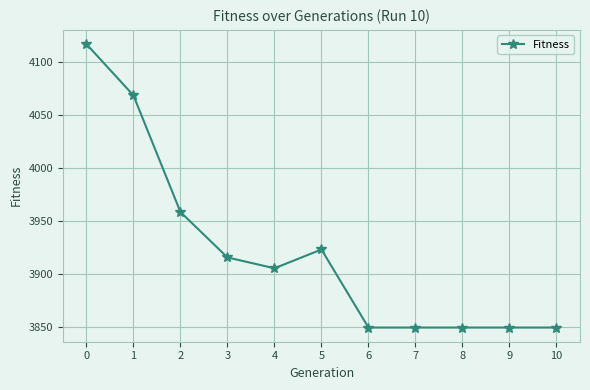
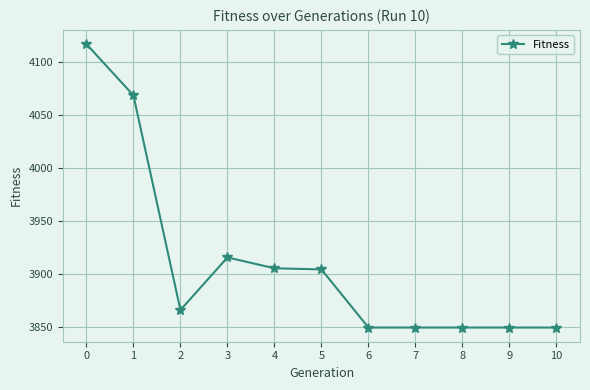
2: 3959 -> 3866
5: 3924 -> 3905
